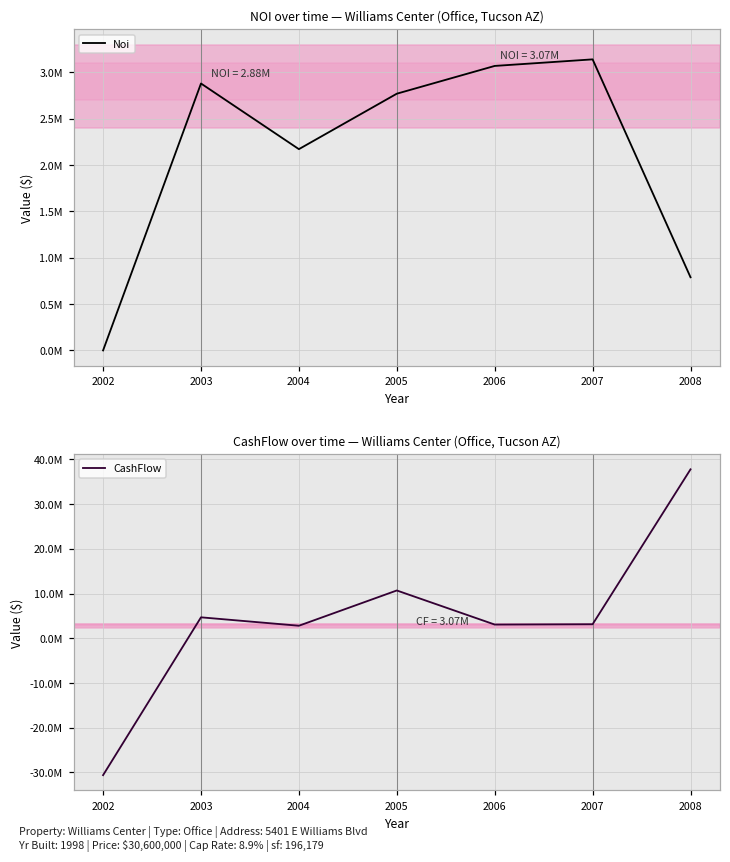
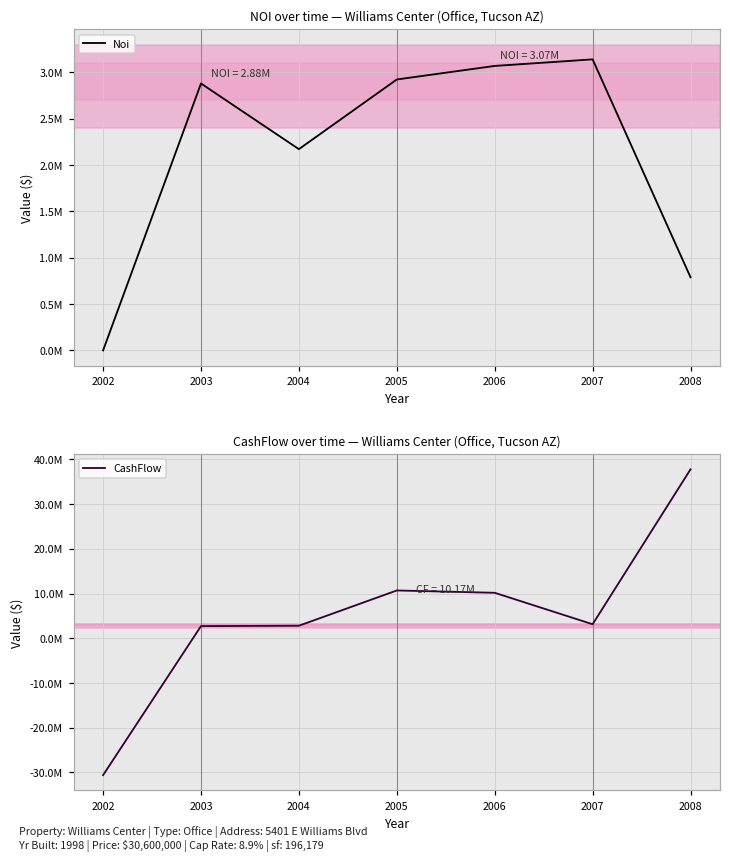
NOI over time — Williams Center (Office, Tucson AZ), 2005: 2800000 -> 2900000
CashFlow over time — Williams Center (Office, Tucson AZ), 2003: 5000000 -> 3000000
CashFlow over time — Williams Center (Office, Tucson AZ), 2006: 3.07M -> 10.17M
